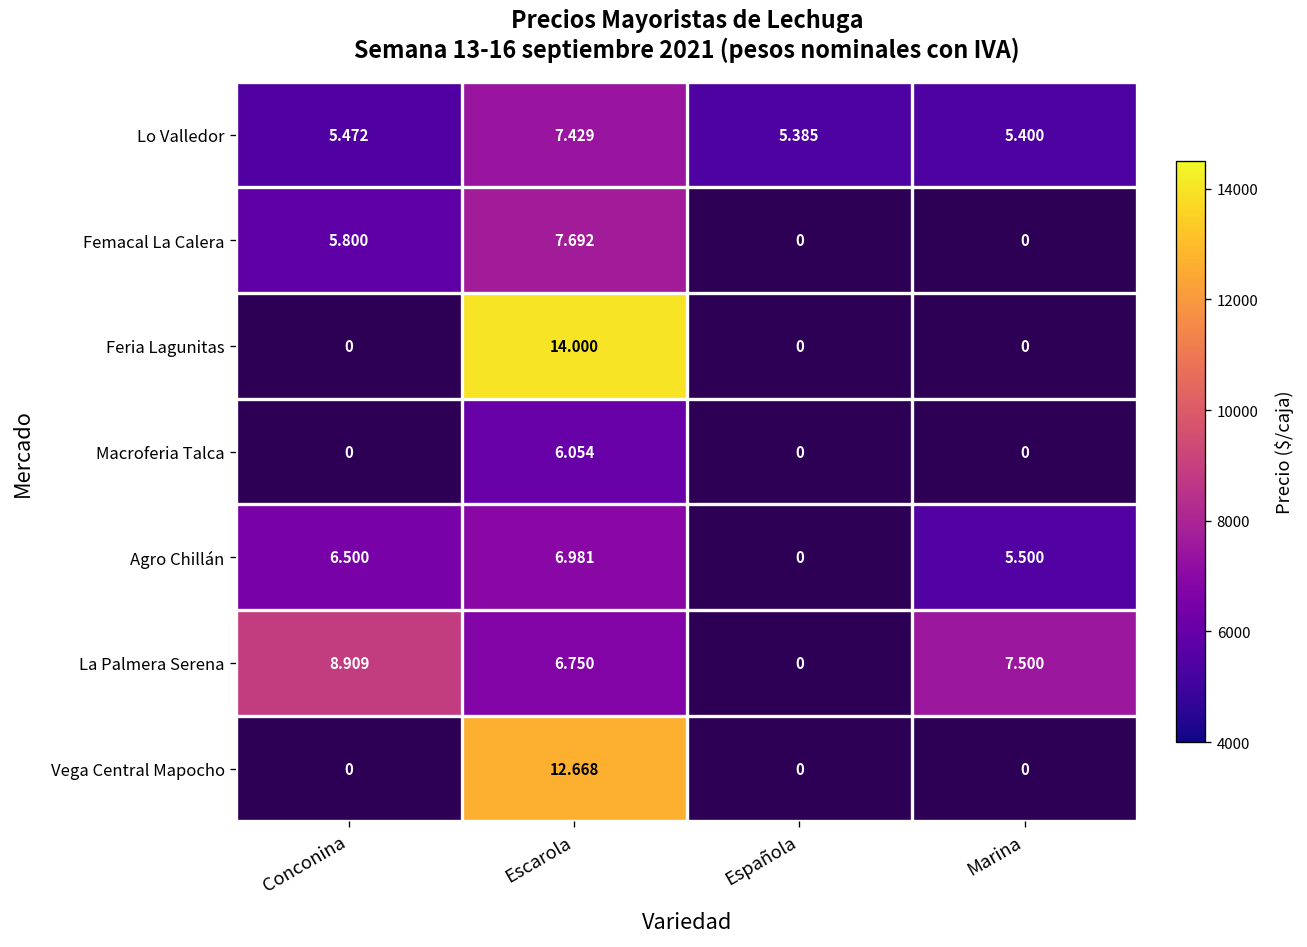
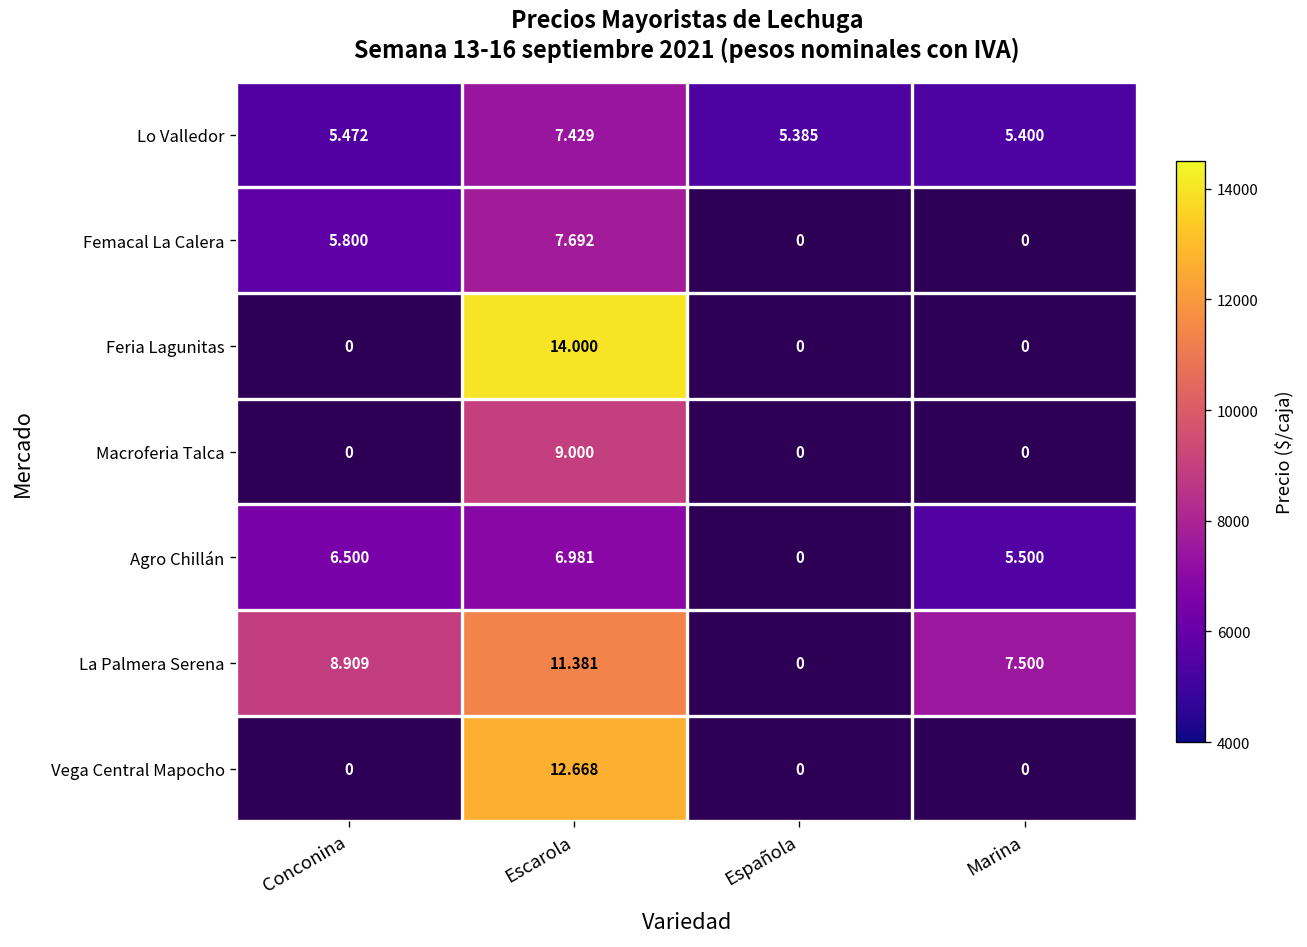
Macroferia Talca, Escarola: 6.054 -> 9.000
La Palmera Serena, Escarola: 6.750 -> 11.381
